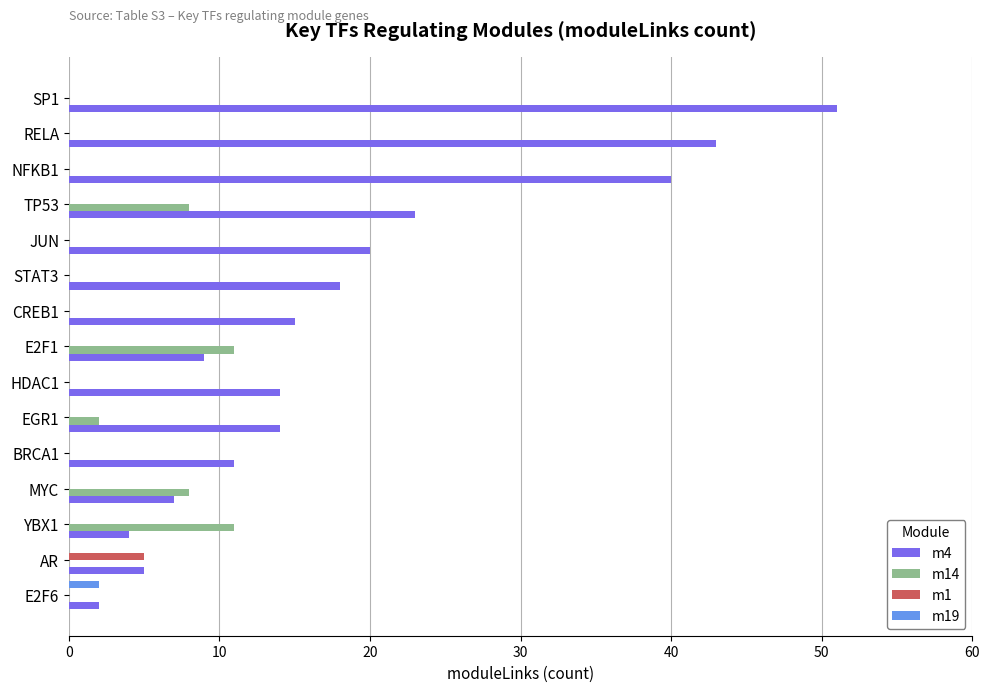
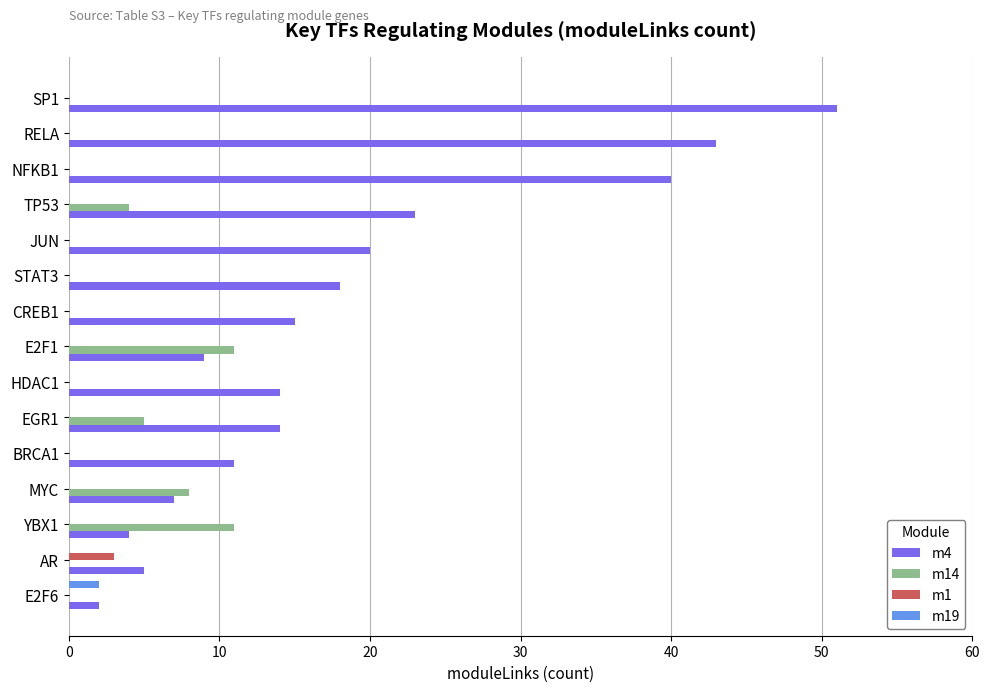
m14, TP53: 8 -> 4
m14, EGR1: 2 -> 5
m1, AR: 5 -> 3
